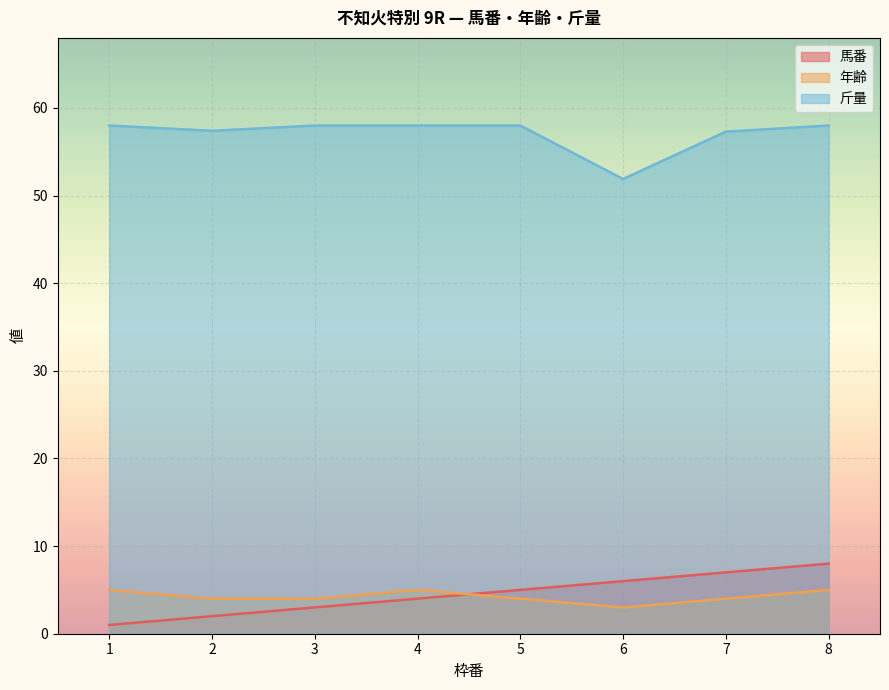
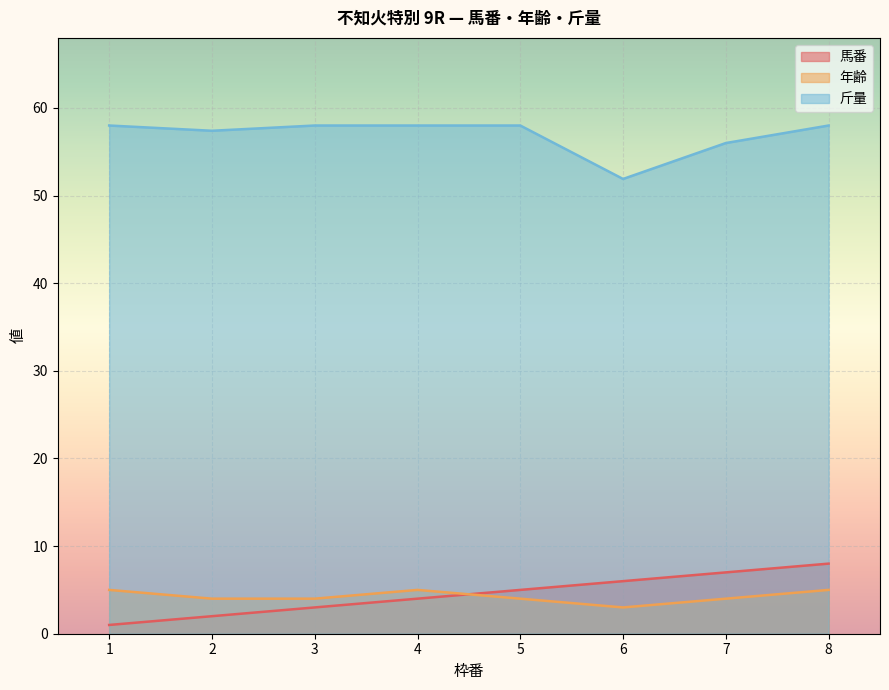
斤量, 7: 57 -> 56
